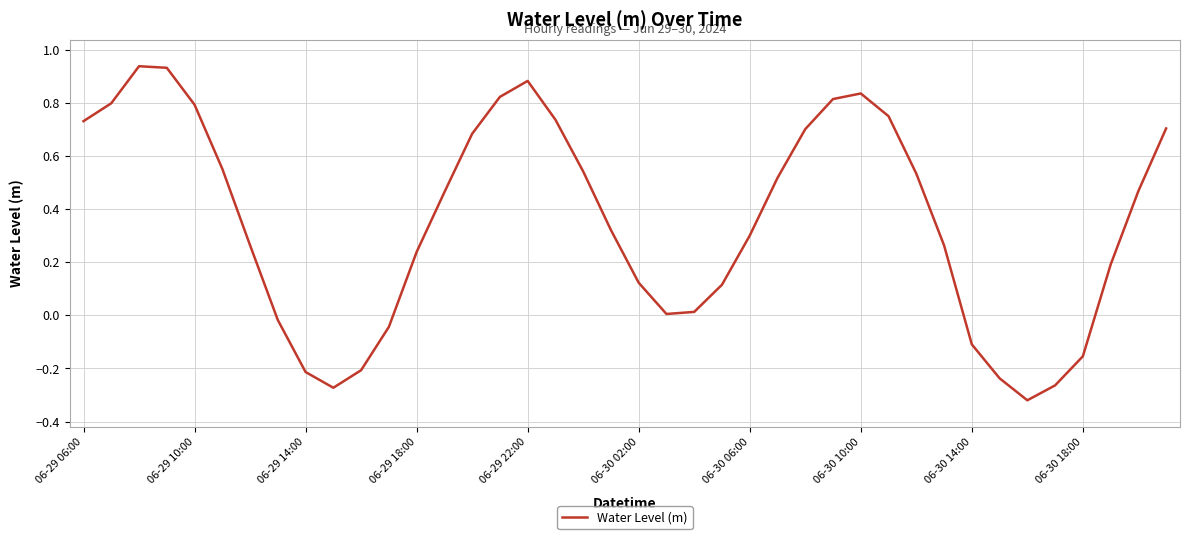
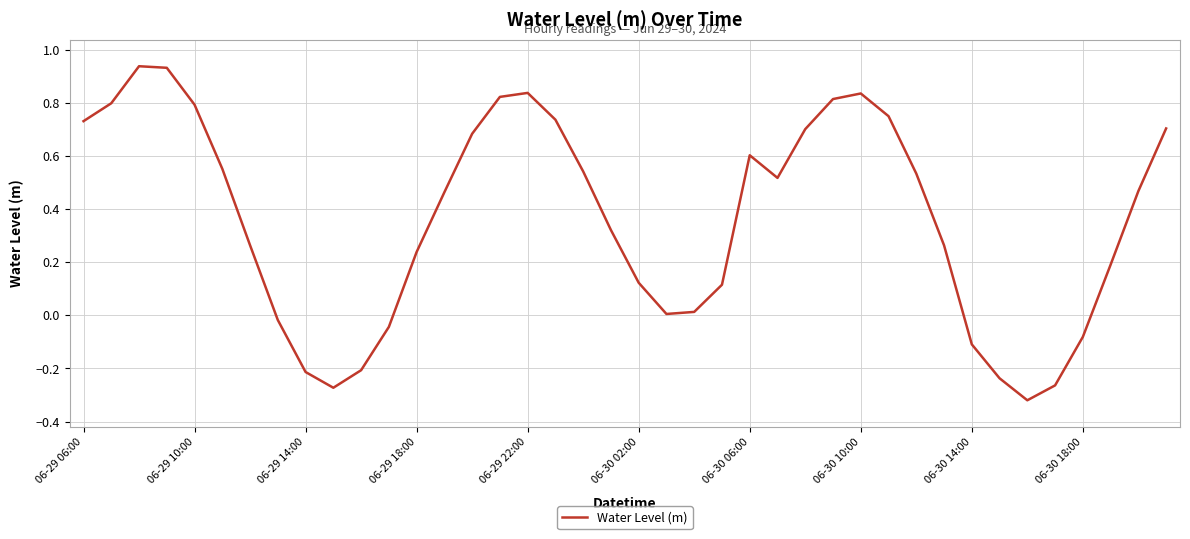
06-29 22:00: 0.88 -> 0.84
06-30 06:00: 0.30 -> 0.60
06-30 18:00: -0.15 -> -0.08
